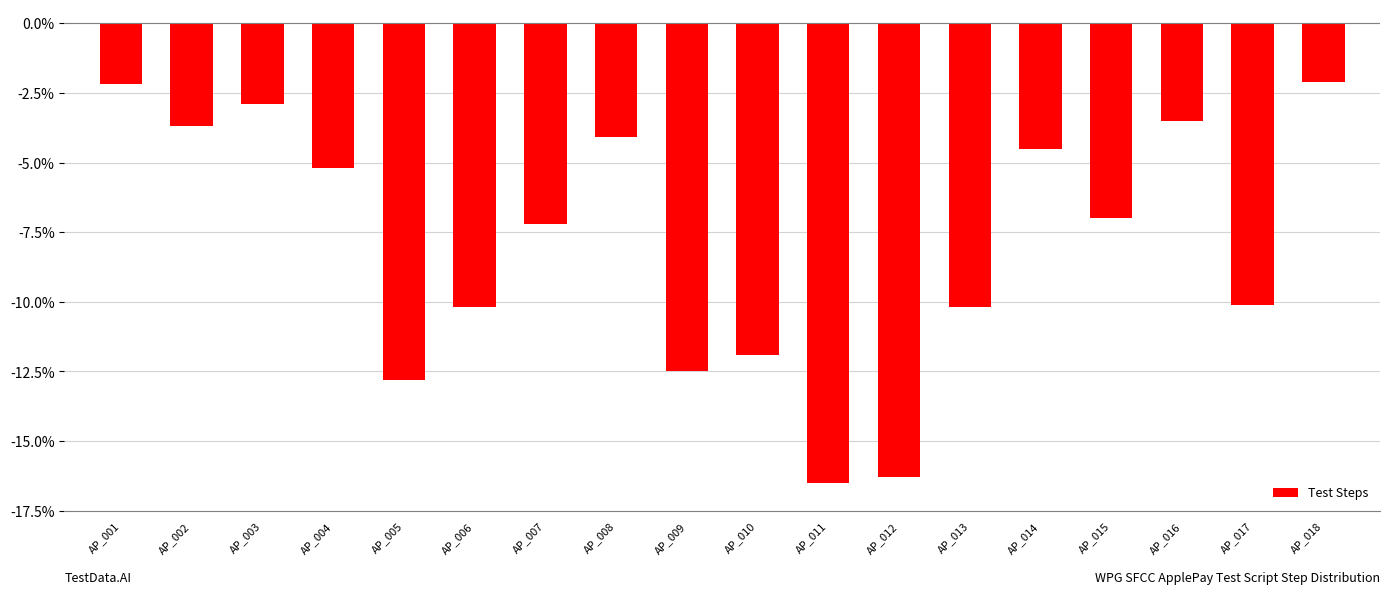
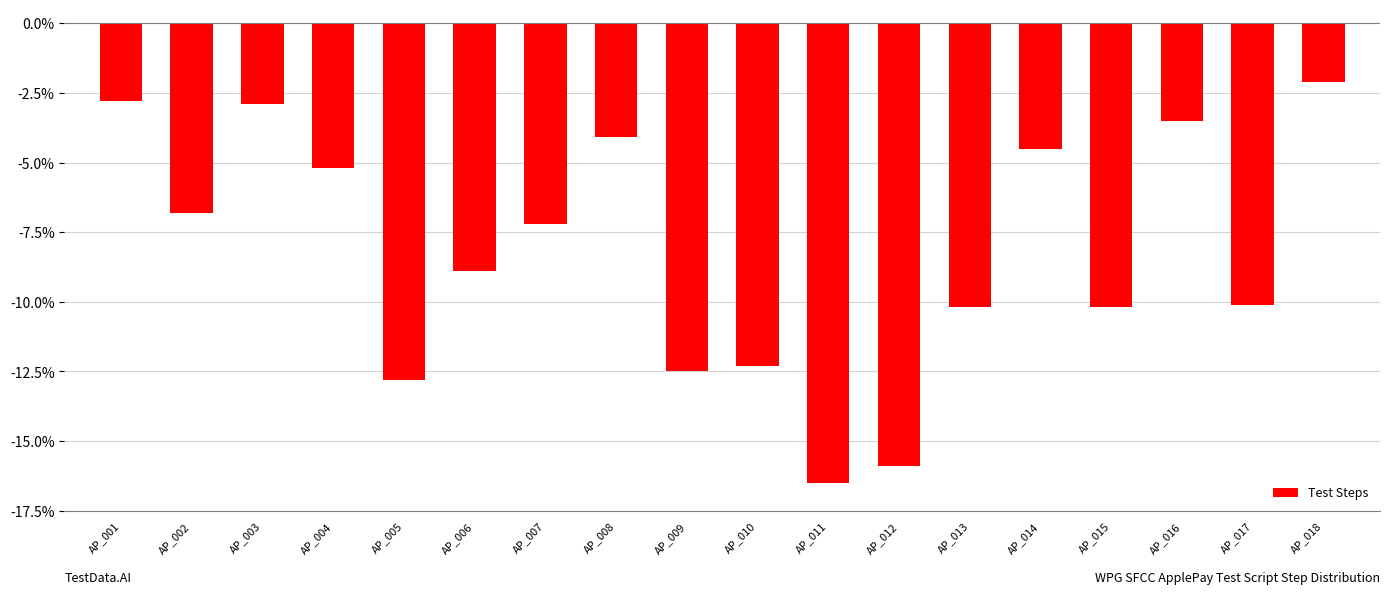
AP_001: -2.2% -> -2.8%
AP_002: -3.7% -> -6.8%
AP_006: -10.2% -> -8.9%
AP_010: -11.9% -> -12.3%
AP_012: -16.3% -> -15.9%
AP_015: -7.0% -> -10.2%
